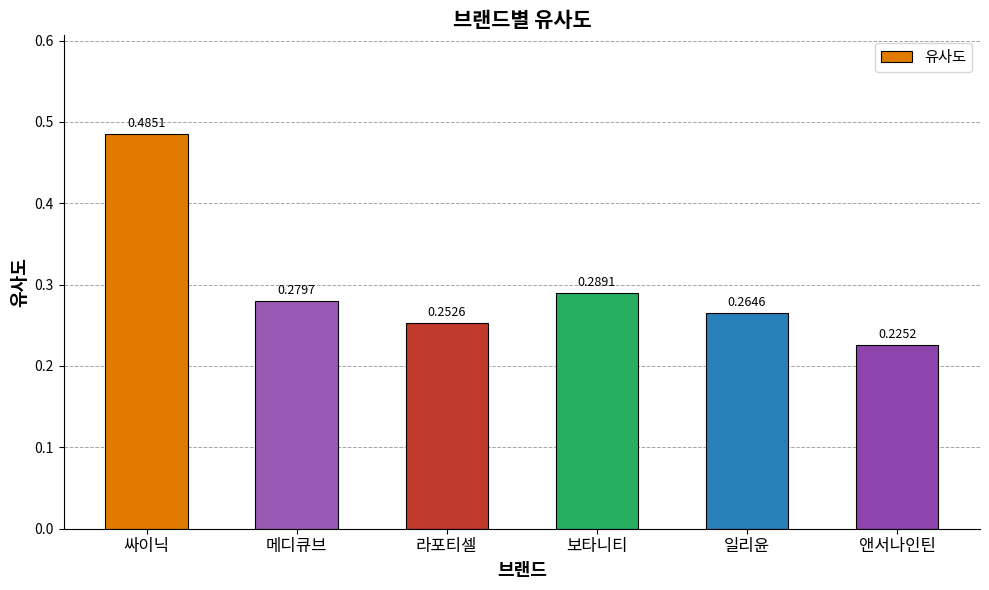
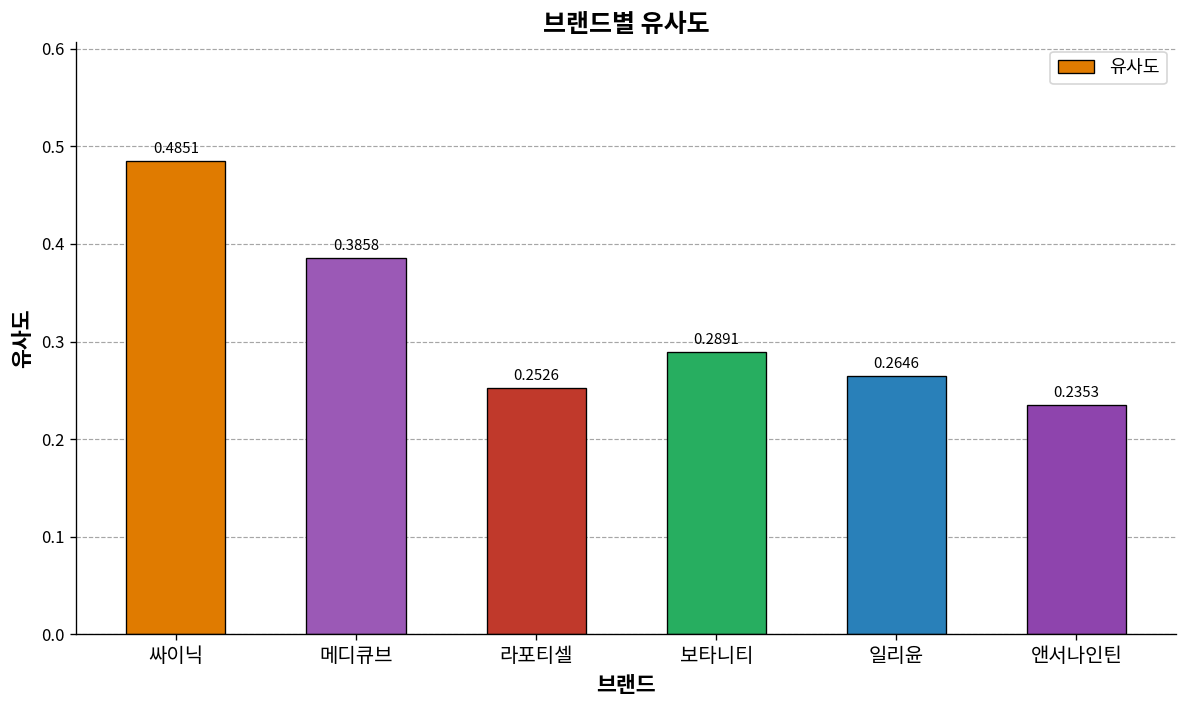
메디큐브: 0.2797 -> 0.3858
앤서나인틴: 0.2252 -> 0.2353
